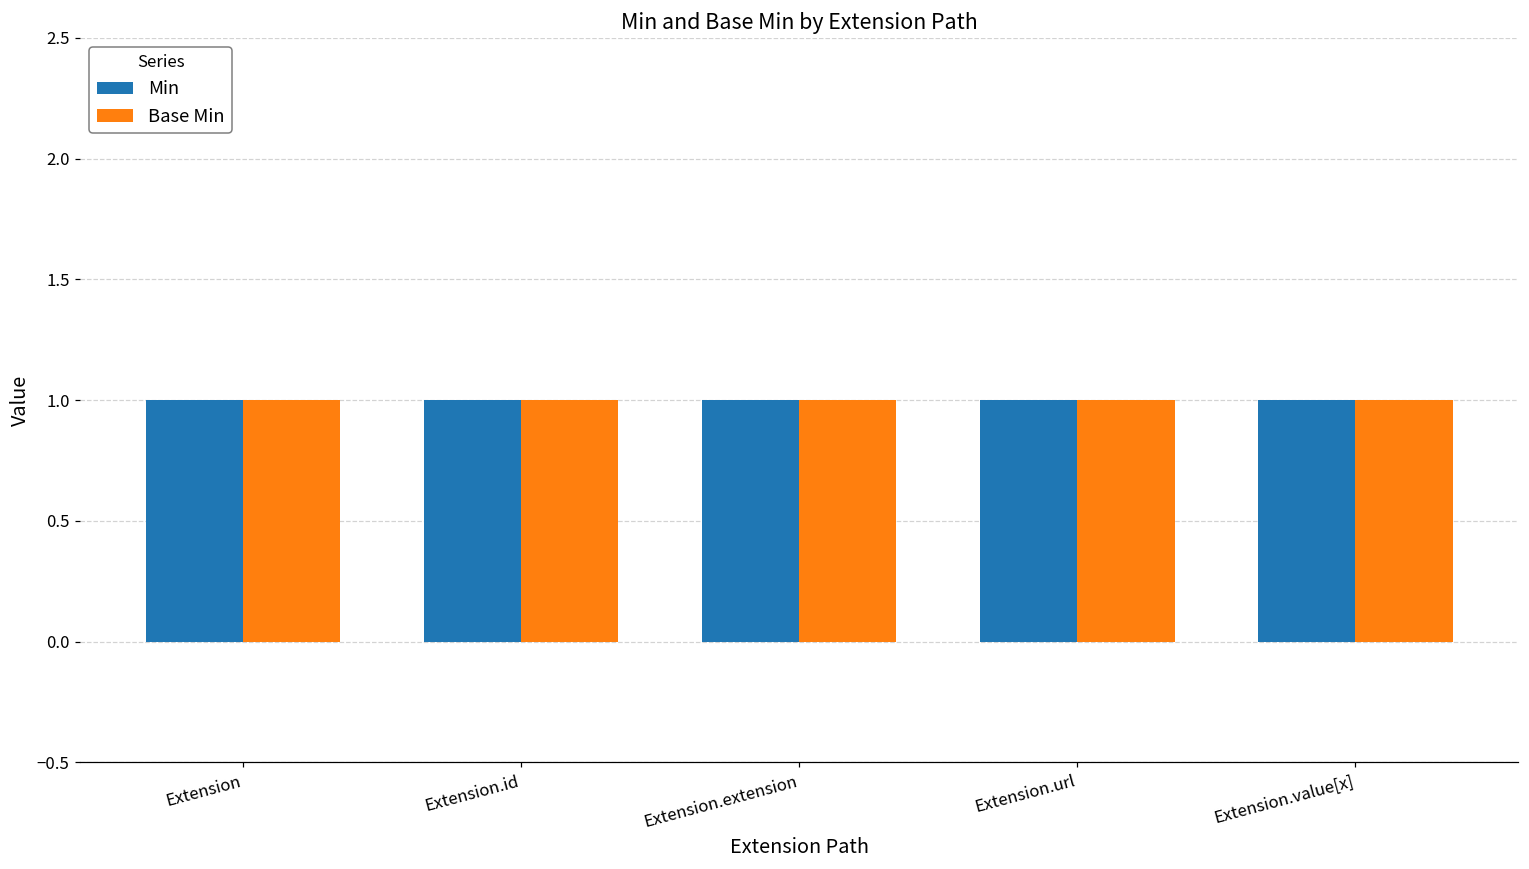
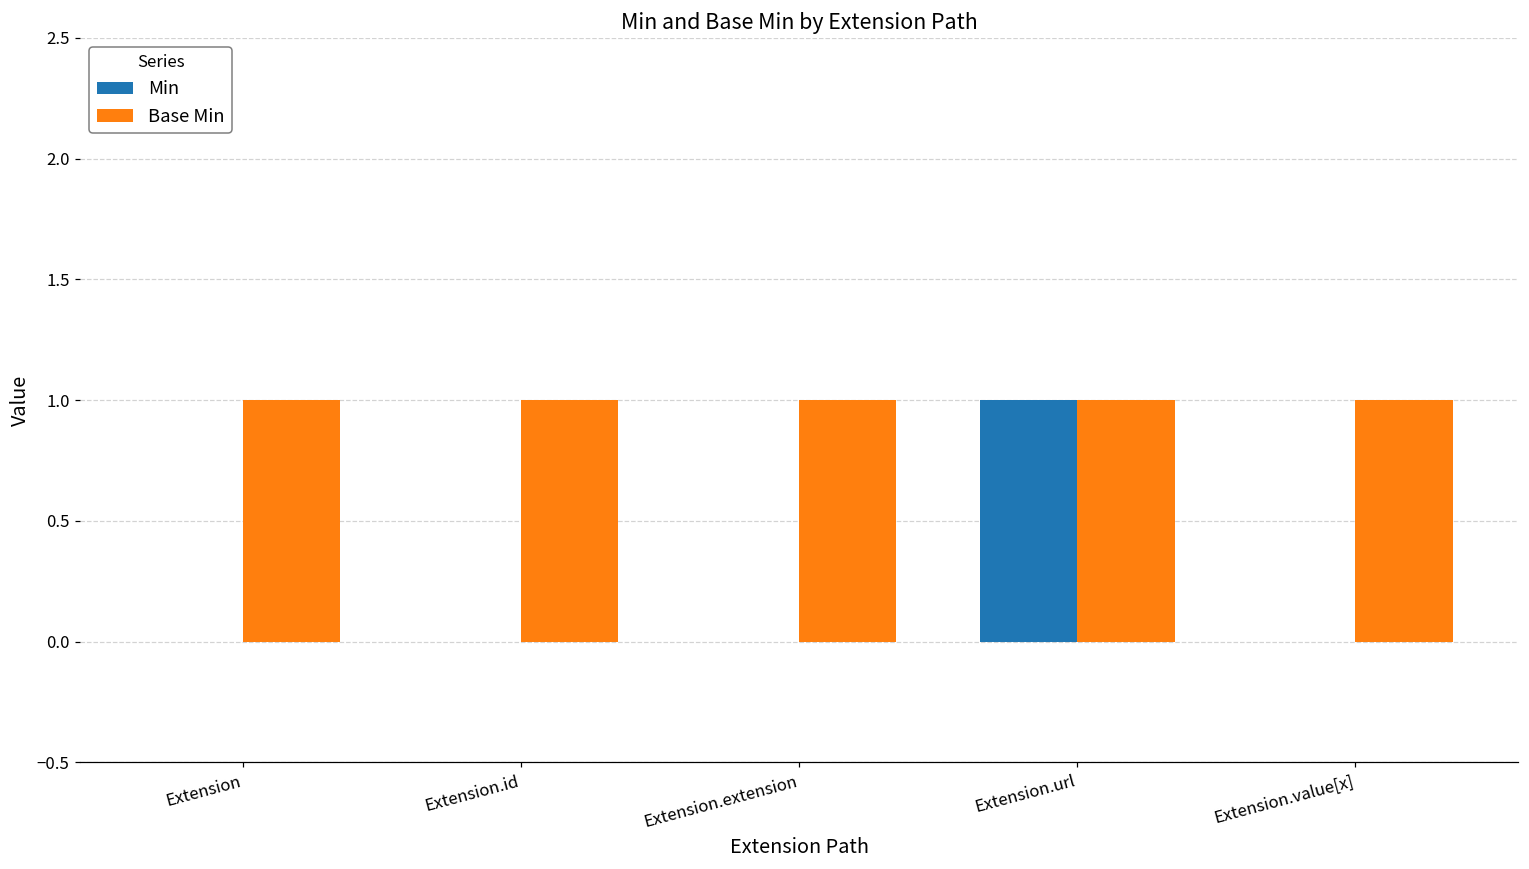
Min, Extension: 1 -> 0
Min, Extension.id: 1 -> 0
Min, Extension.extension: 1 -> 0
Min, Extension.value[x]: 1 -> 0
